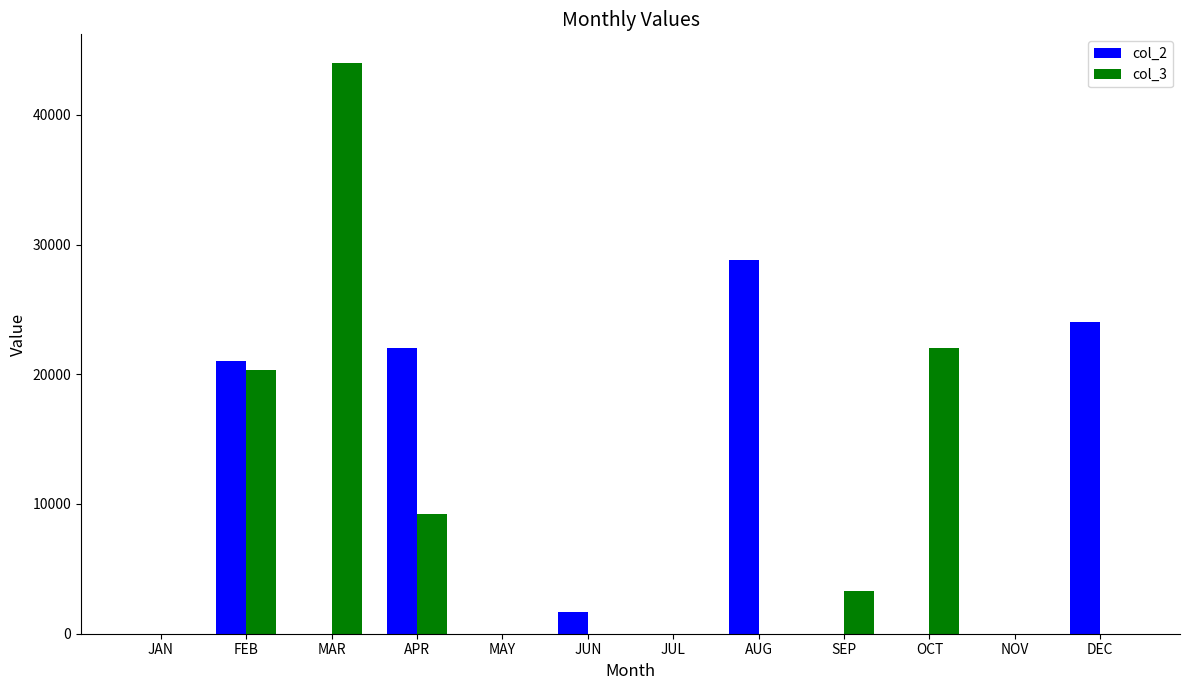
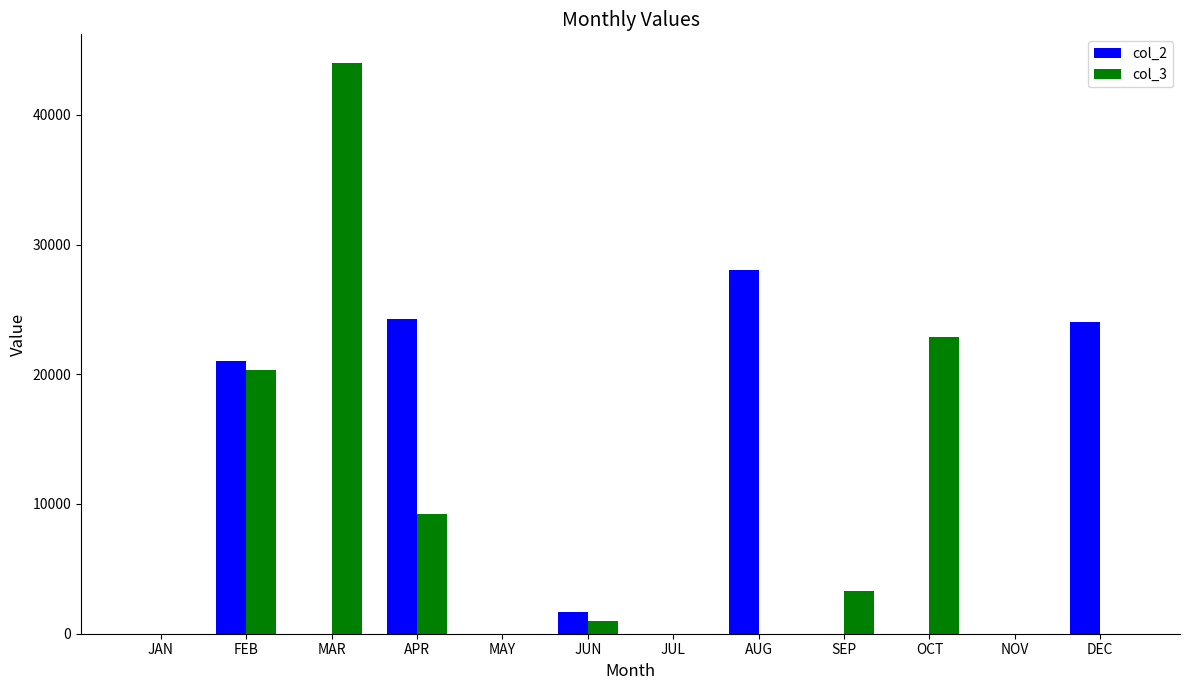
col_2, APR: 22000 -> 24300
col_3, JUN: 0 -> 1000
col_2, AUG: 28800 -> 28000
col_3, OCT: 22000 -> 22900
